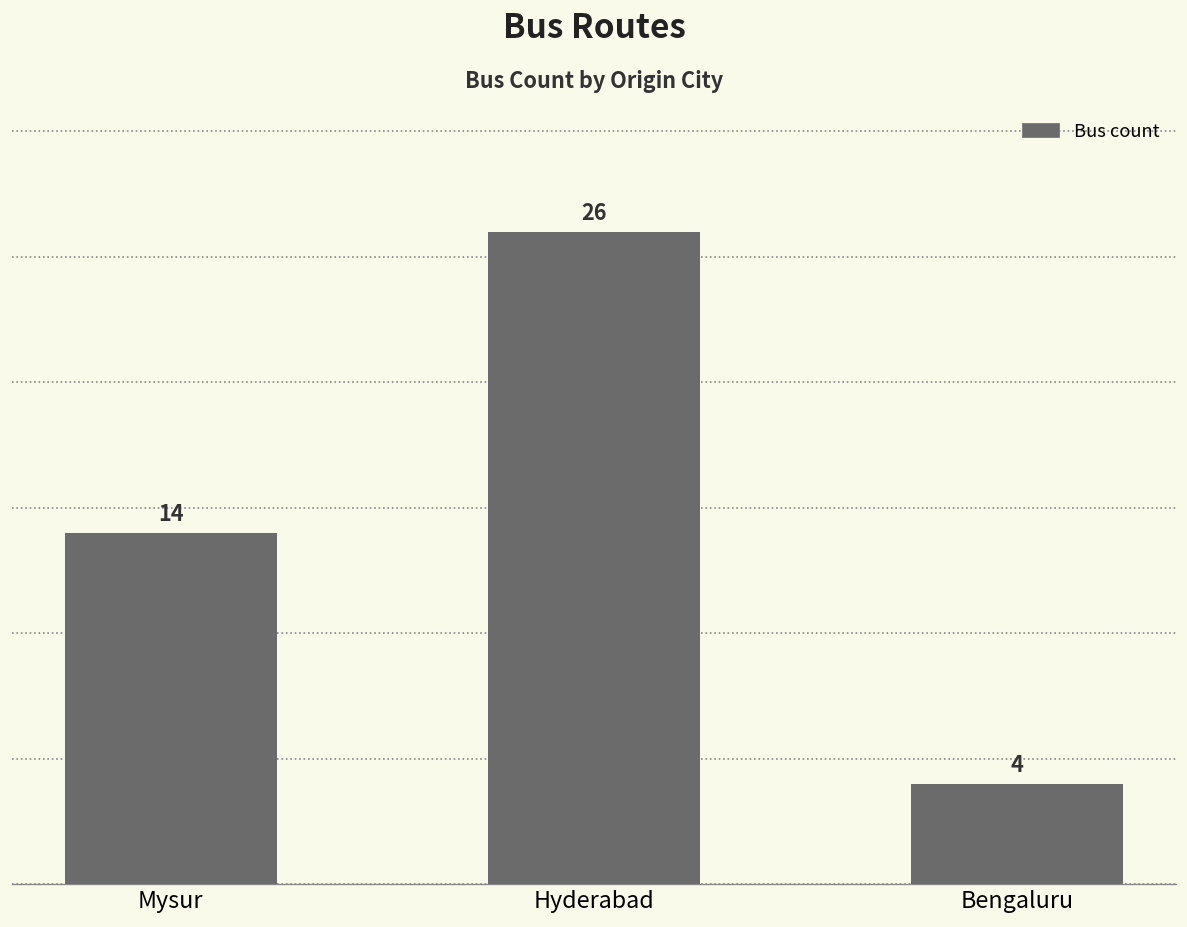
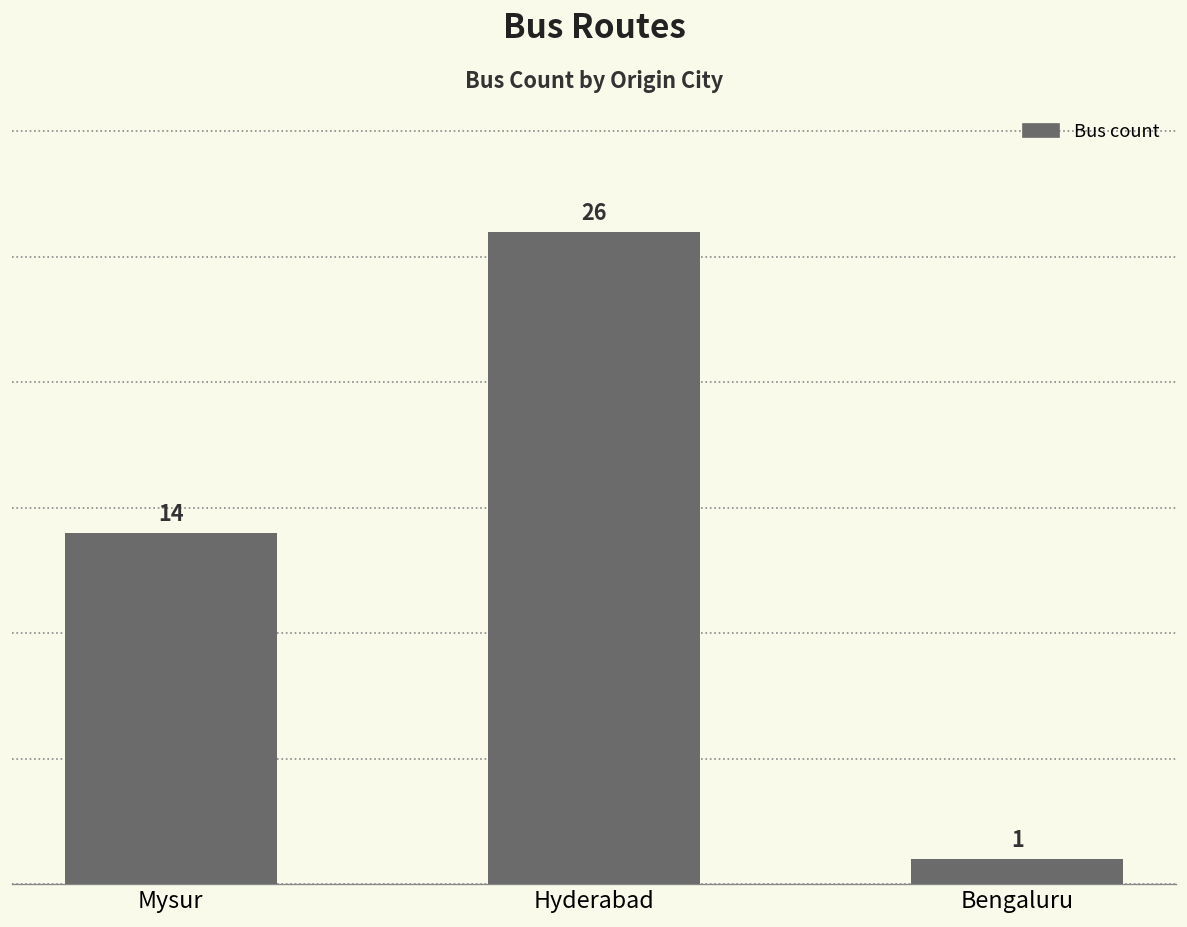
Bengaluru: 4 -> 1
